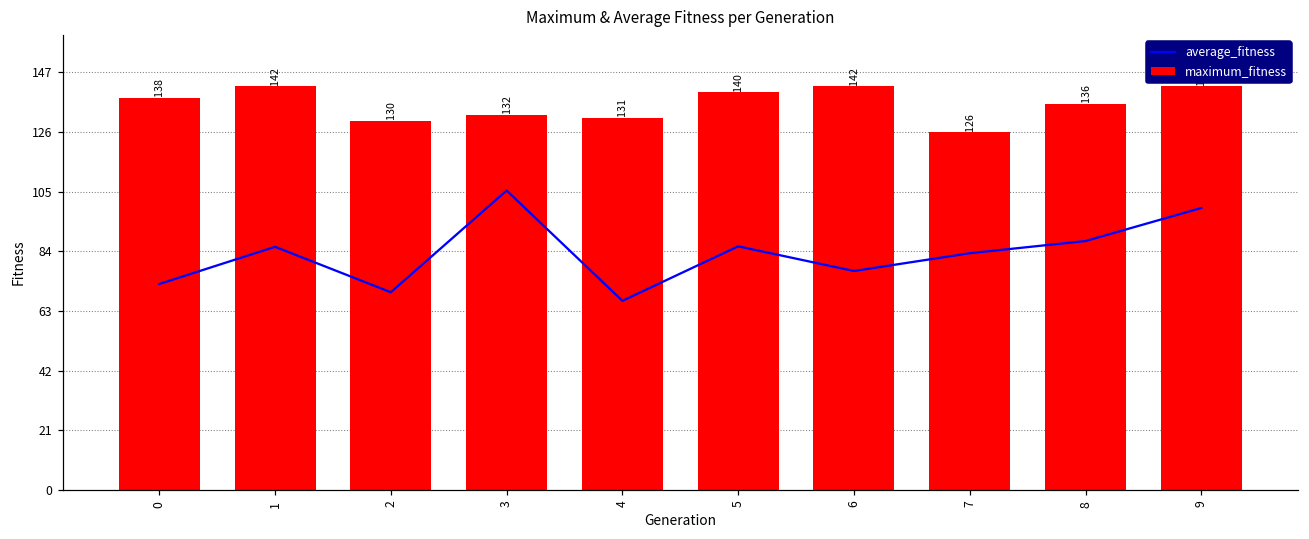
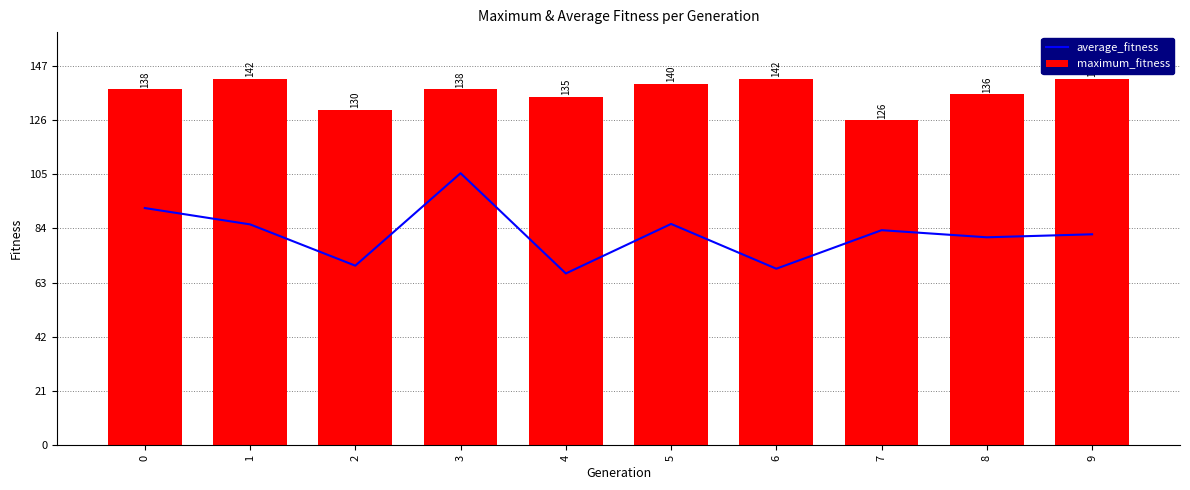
average_fitness, 0: 73 -> 92
maximum_fitness, 3: 132 -> 138
maximum_fitness, 4: 131 -> 135
average_fitness, 6: 77 -> 68
average_fitness, 8: 88 -> 81
average_fitness, 9: 99 -> 82
